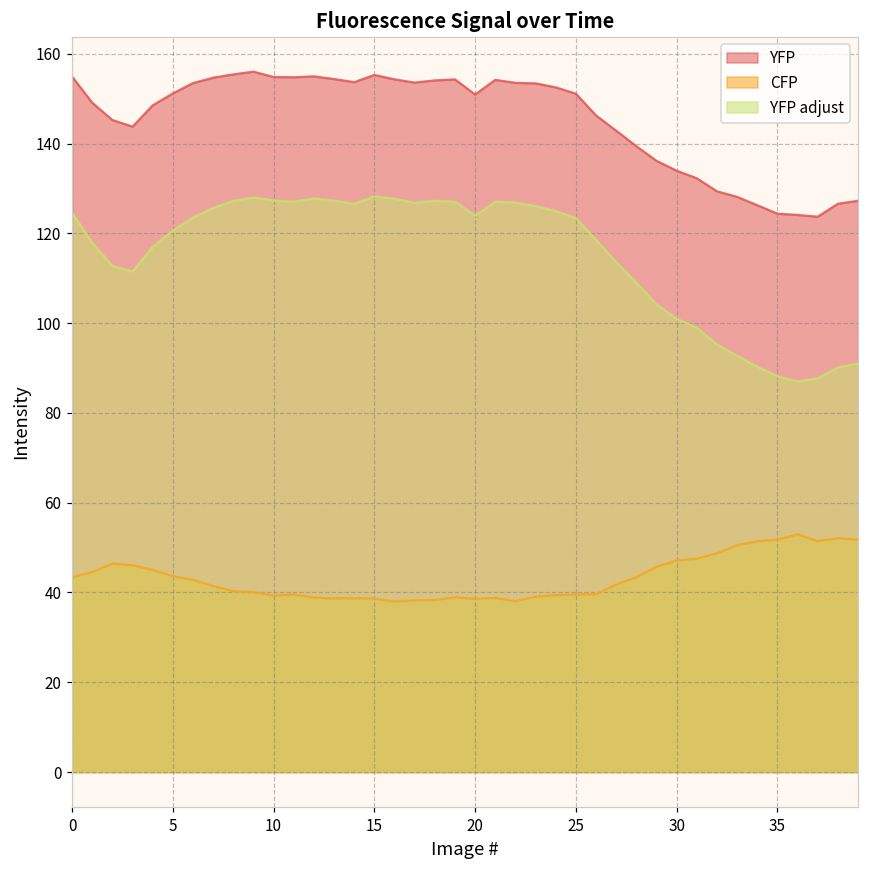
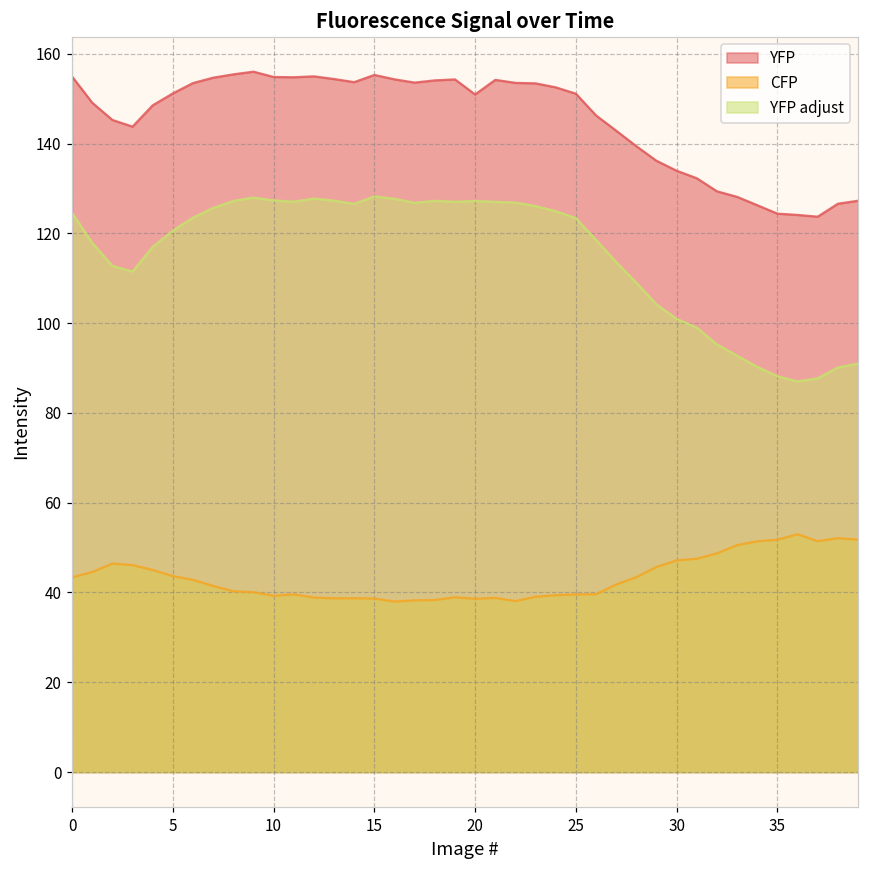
YFP adjust, 20: 124 -> 127
